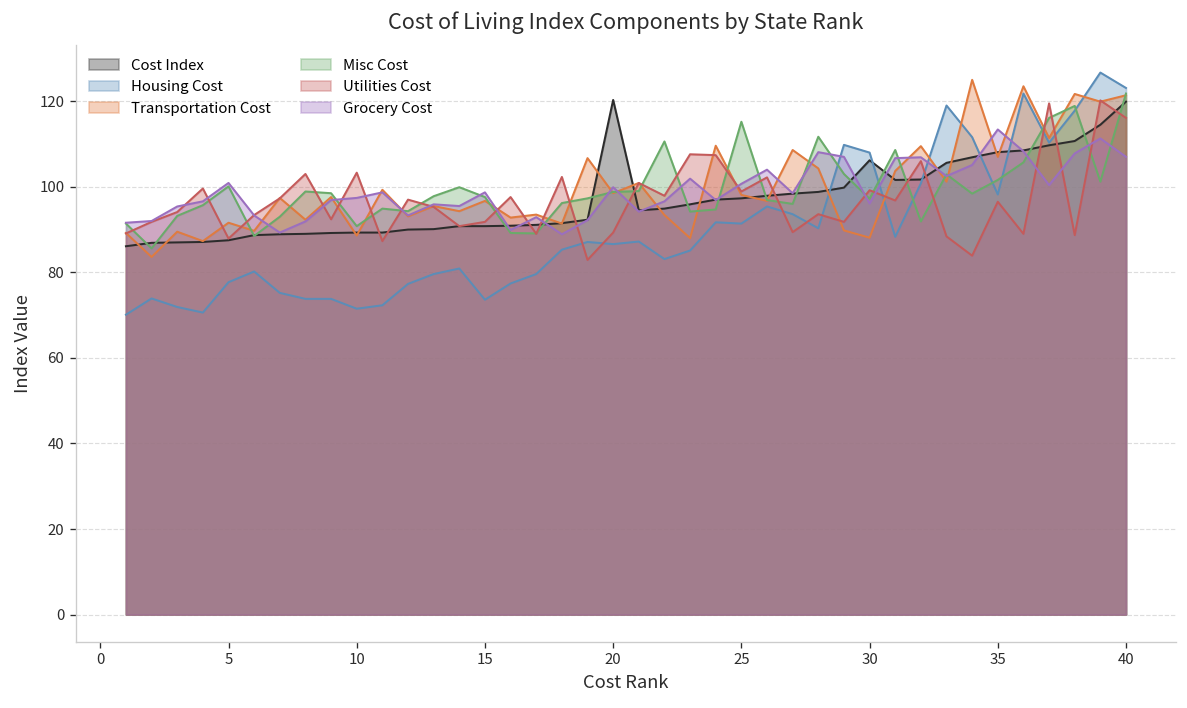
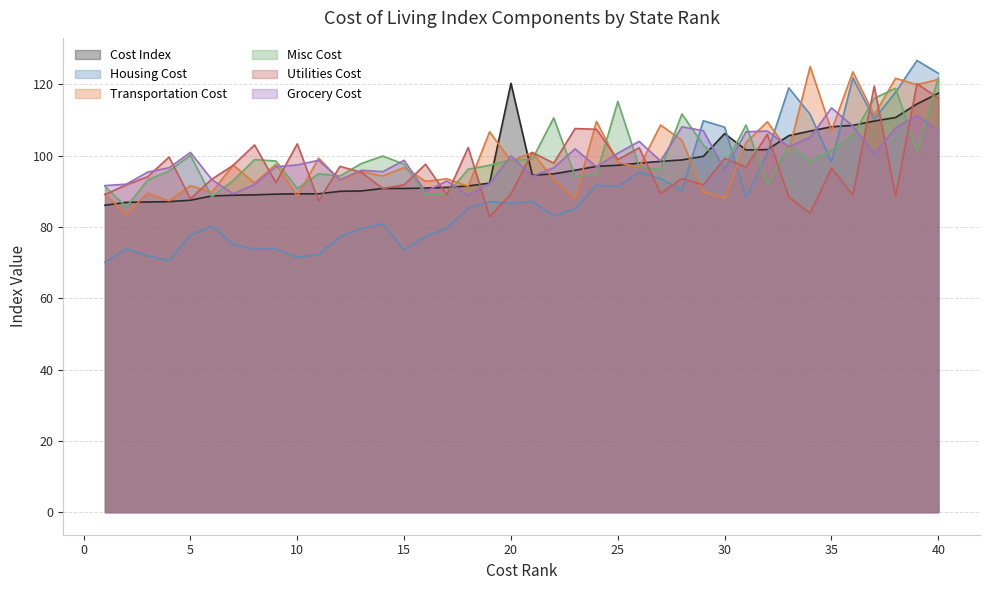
Cost Index, 40: 120 -> 118
